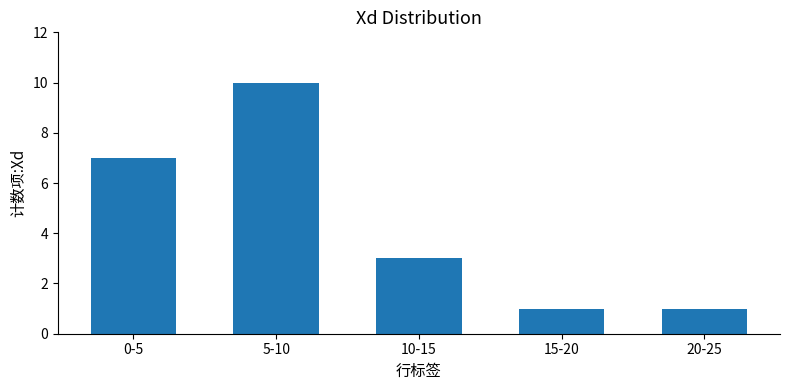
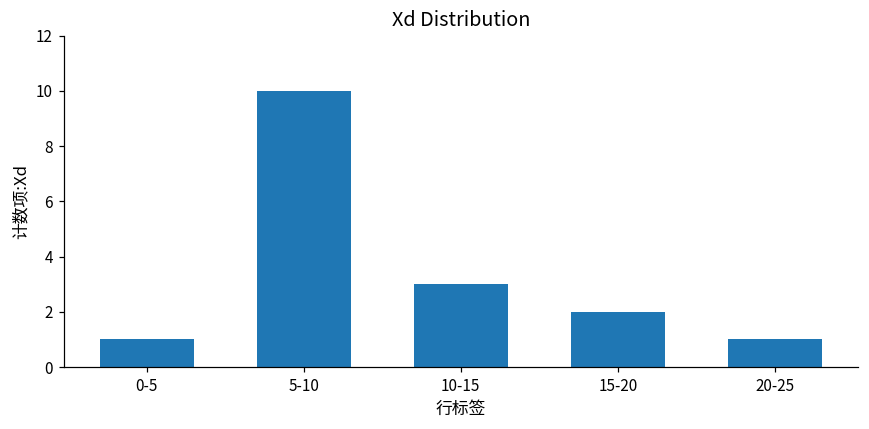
0-5: 7 -> 1
15-20: 1 -> 2
